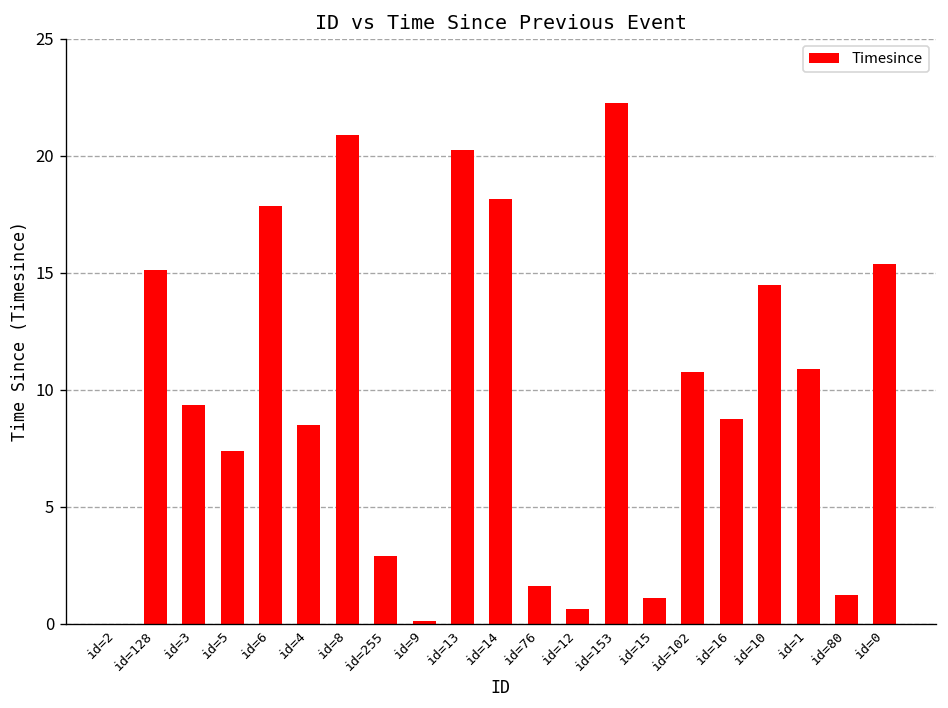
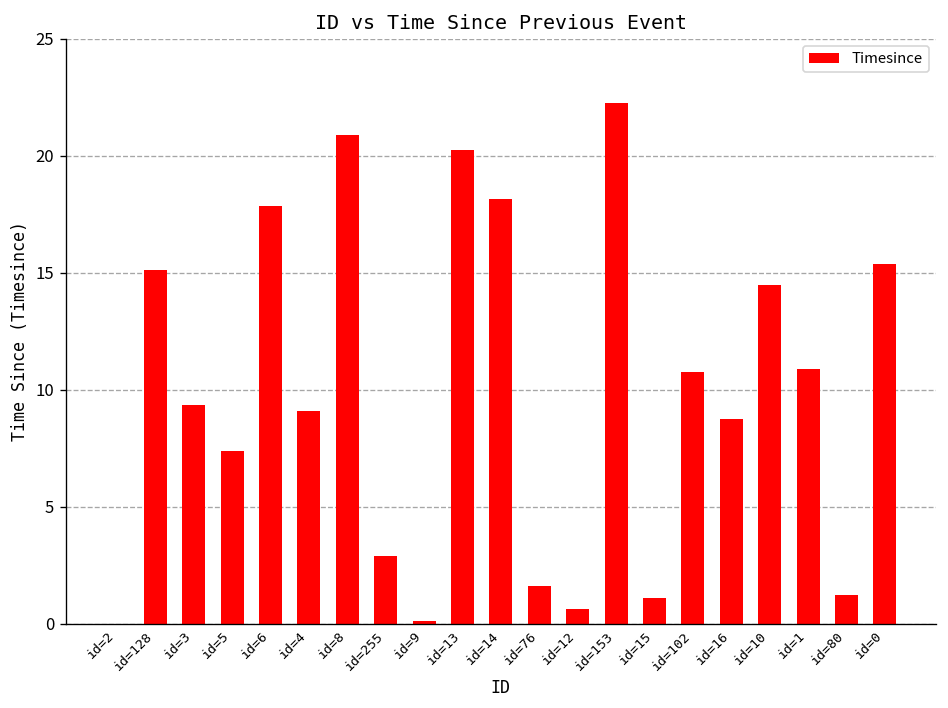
id=4: 8.5 -> 9.1
